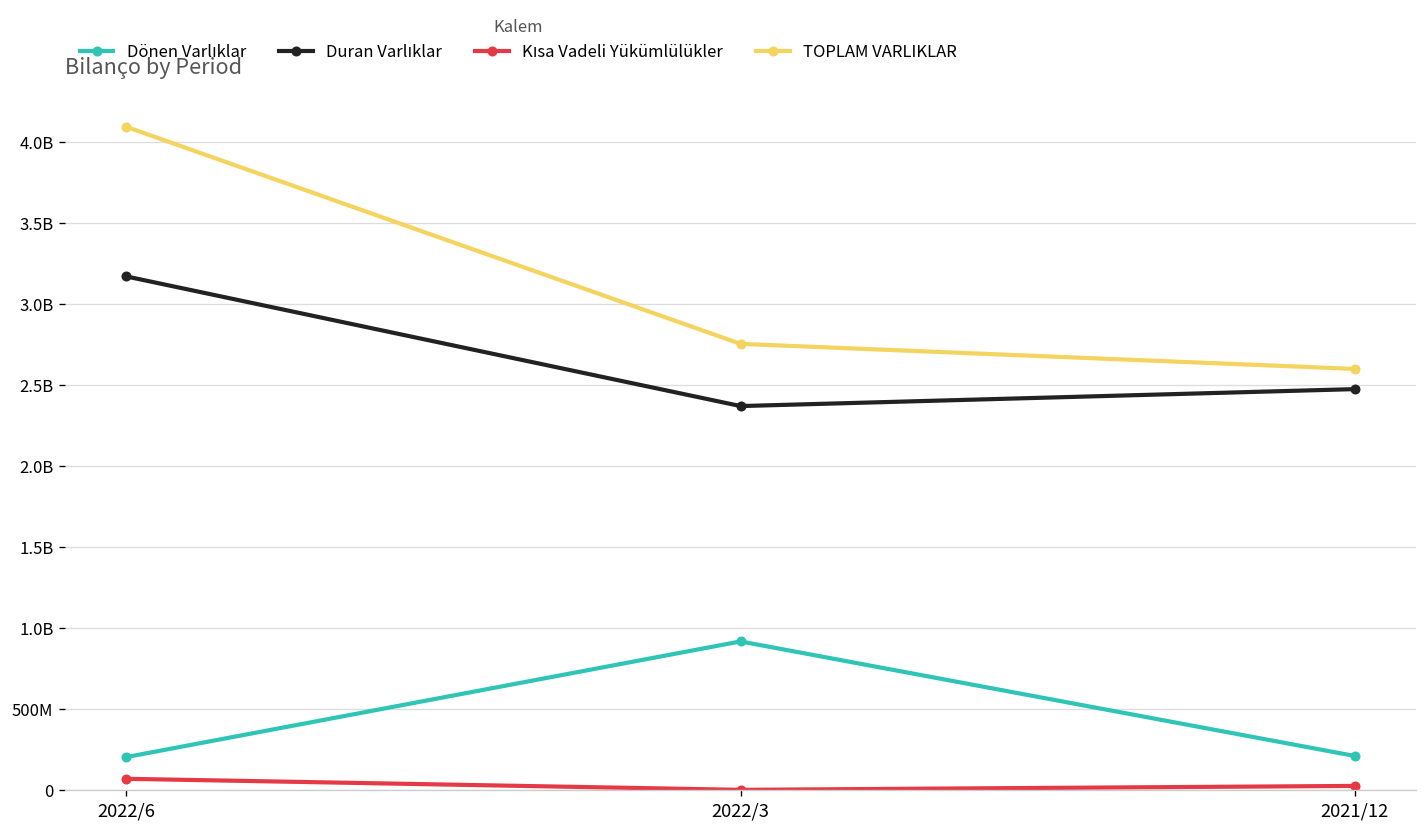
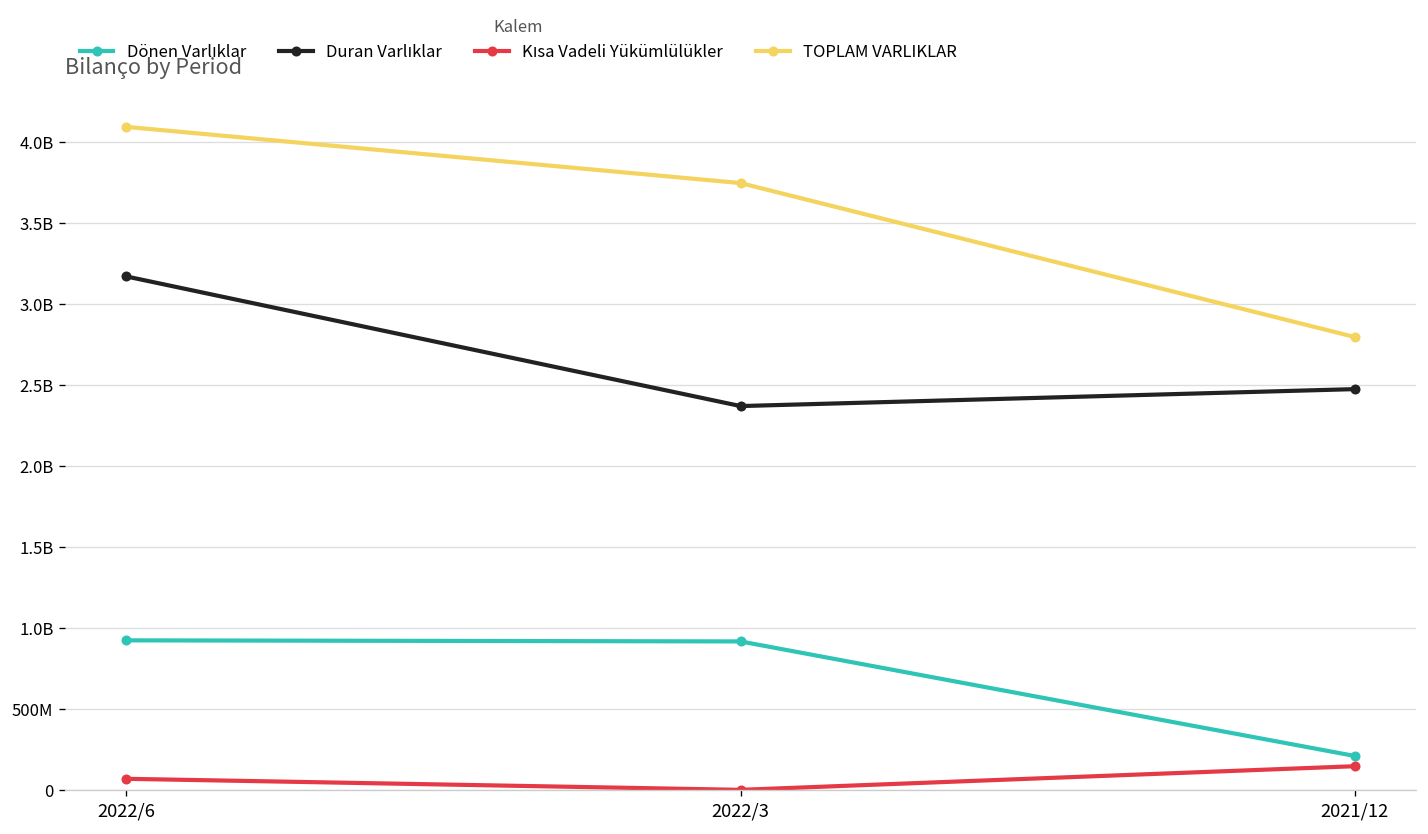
Dönen Varlıklar, 2022/6: 200000000 -> 920000000
TOPLAM VARLIKLAR, 2022/3: 2750000000 -> 3750000000
Kısa Vadeli Yükümlülükler, 2021/12: 20000000 -> 150000000
TOPLAM VARLIKLAR, 2021/12: 2600000000 -> 2800000000
